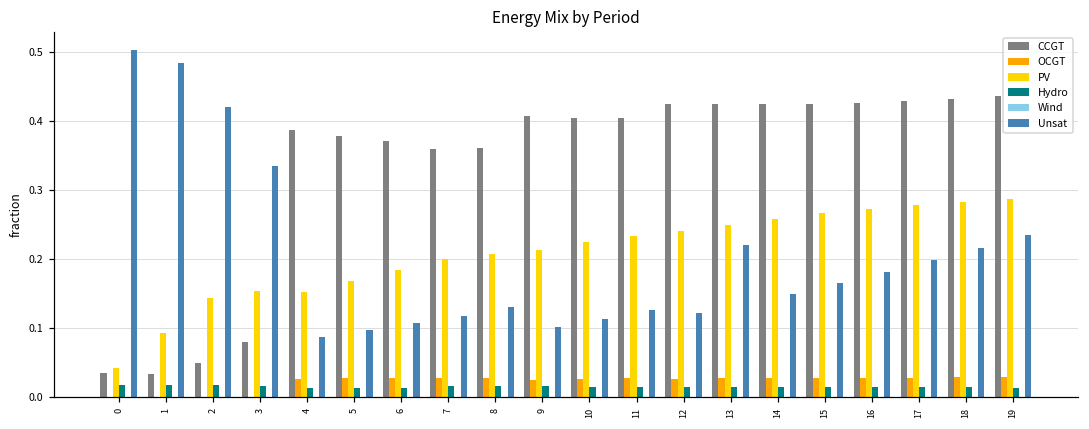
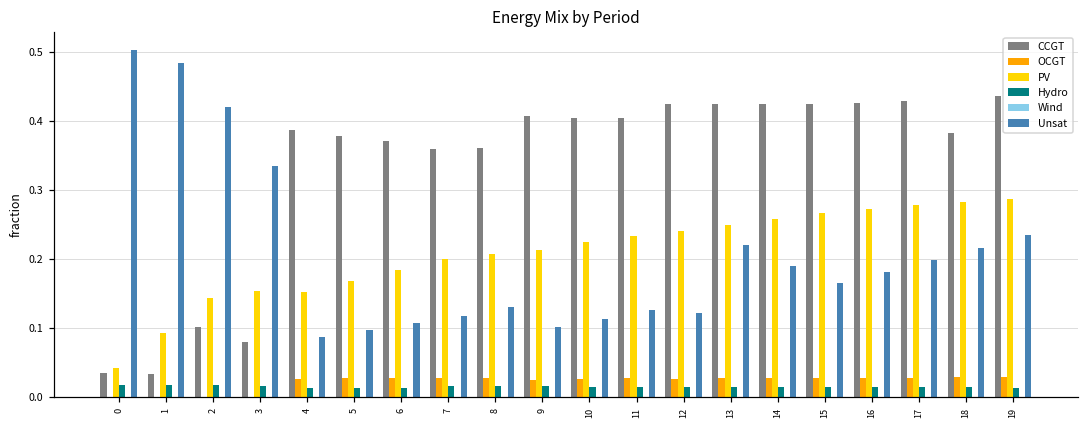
CCGT, 2: 0.05 -> 0.10
Unsat, 14: 0.15 -> 0.19
CCGT, 18: 0.43 -> 0.38
